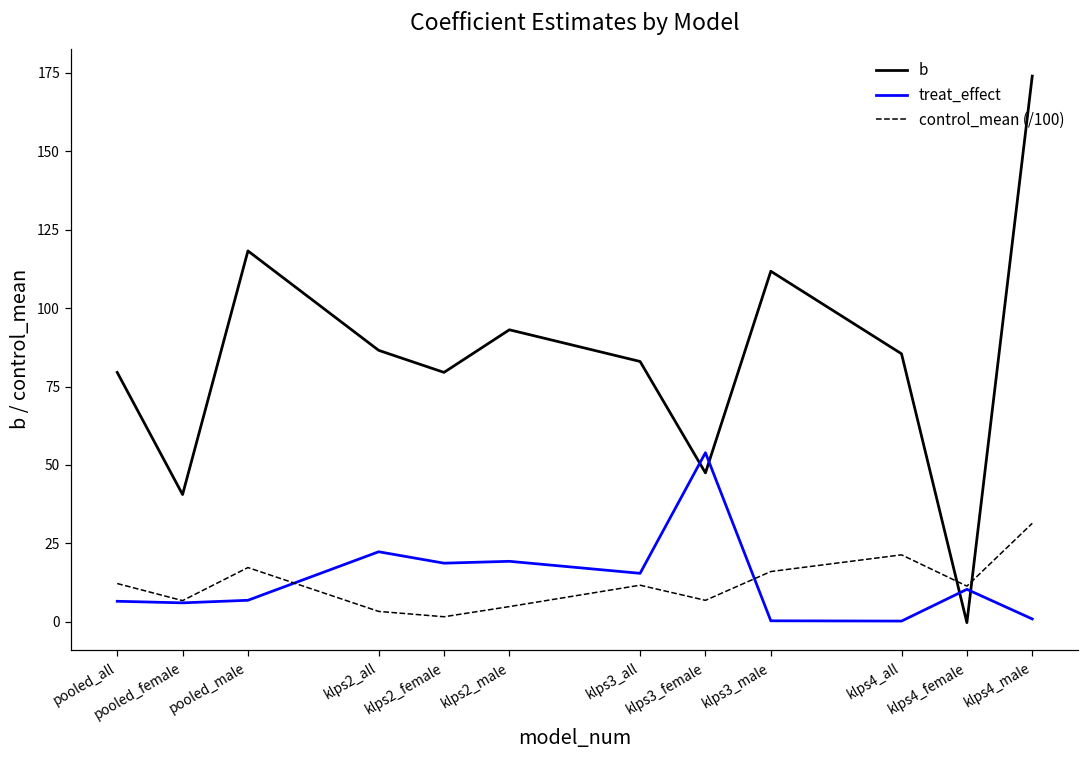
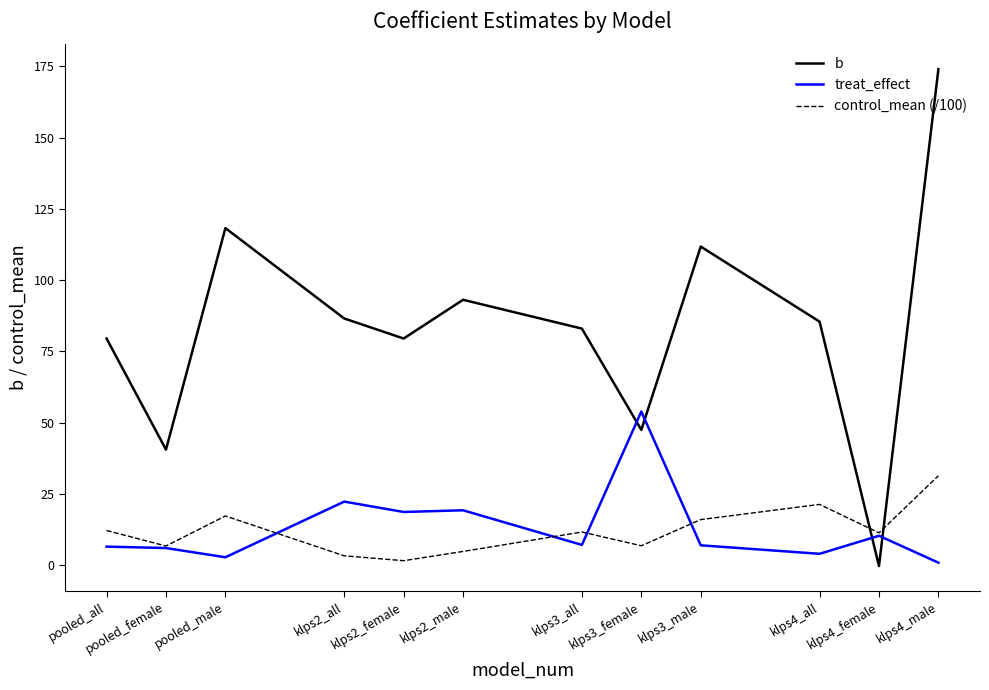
treat_effect, pooled_male: 7 -> 3
treat_effect, klps3_all: 15 -> 7
treat_effect, klps3_male: 0 -> 7
treat_effect, klps4_all: 0 -> 4
